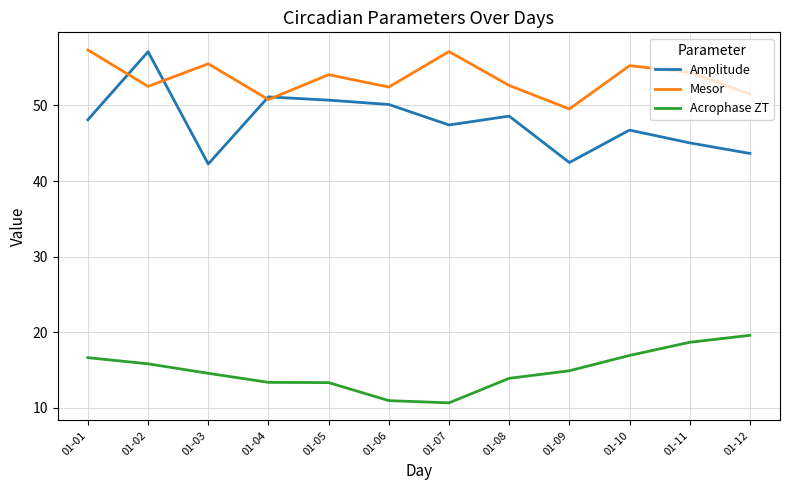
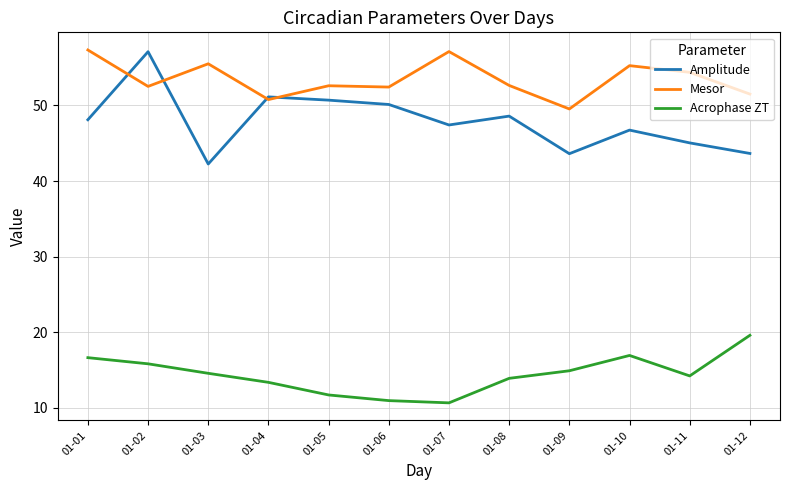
Mesor, 01-05: 54 -> 53
Acrophase ZT, 01-05: 13 -> 12
Amplitude, 01-09: 42 -> 44
Acrophase ZT, 01-11: 19 -> 14
